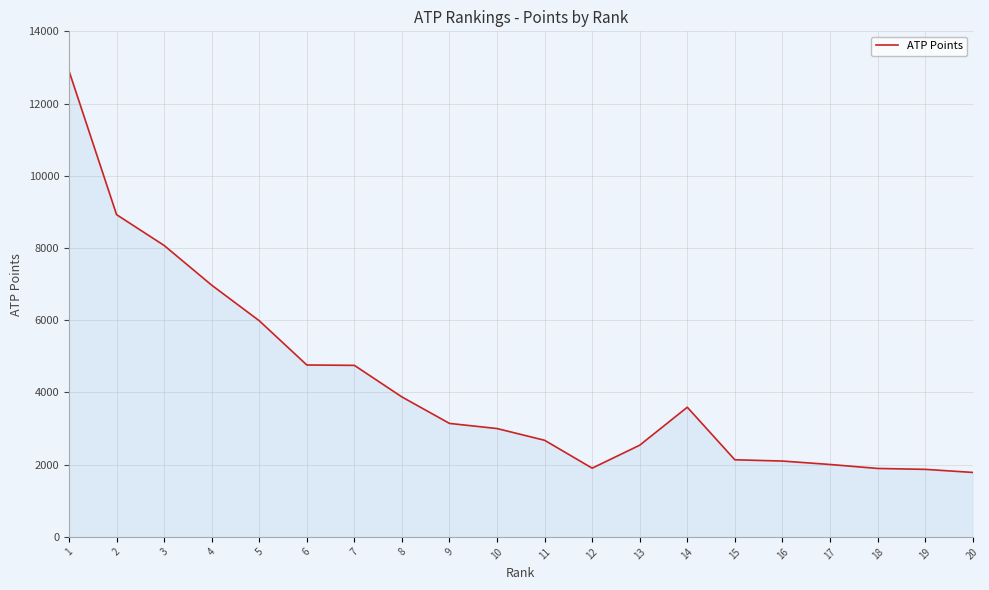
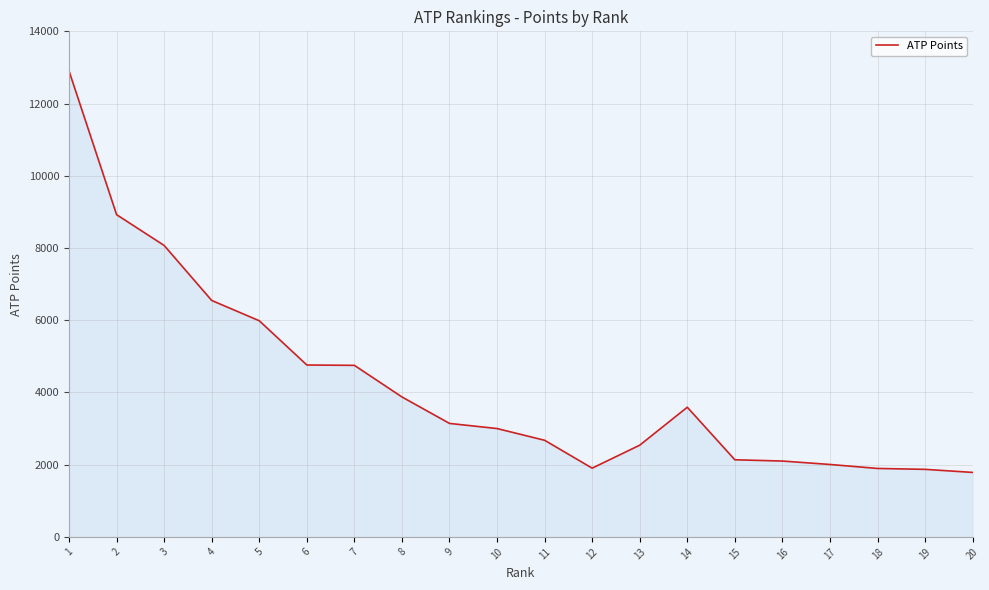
4: 7000 -> 6500
